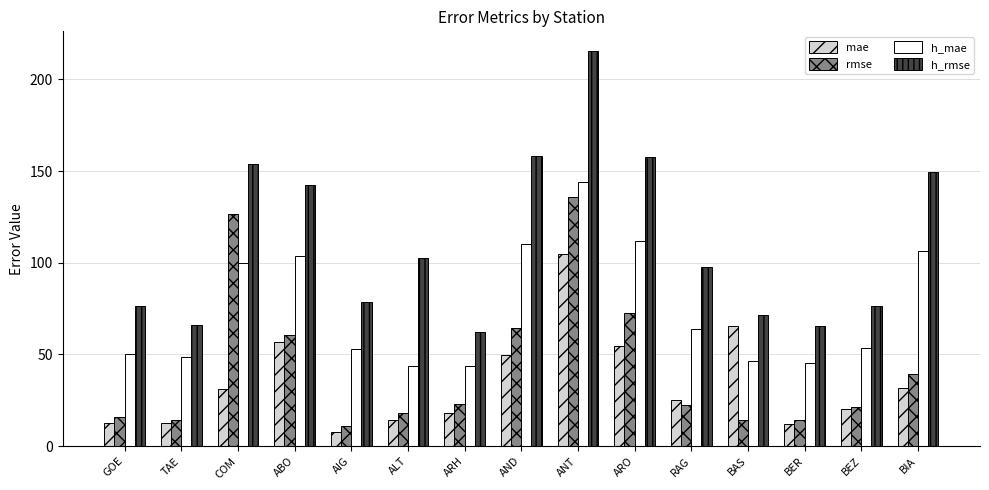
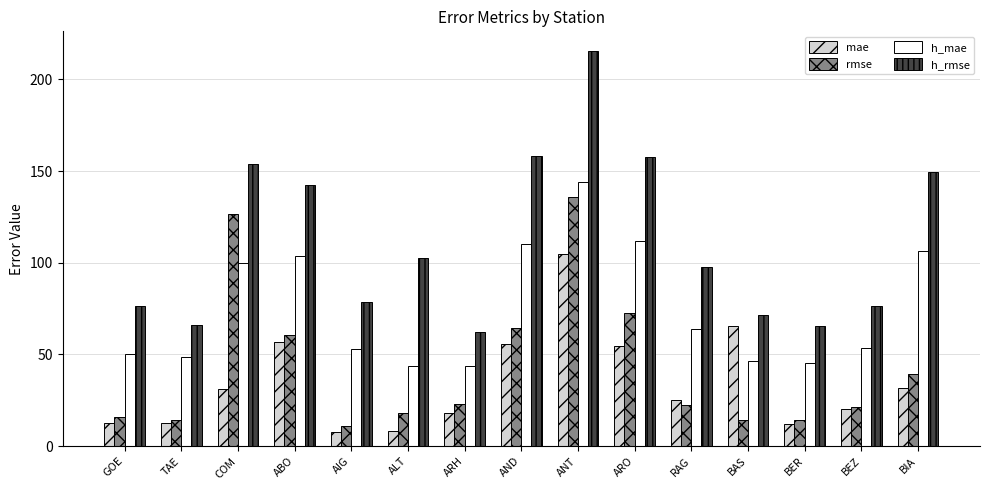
mae, ALT: 14 -> 8
mae, AND: 50 -> 56
